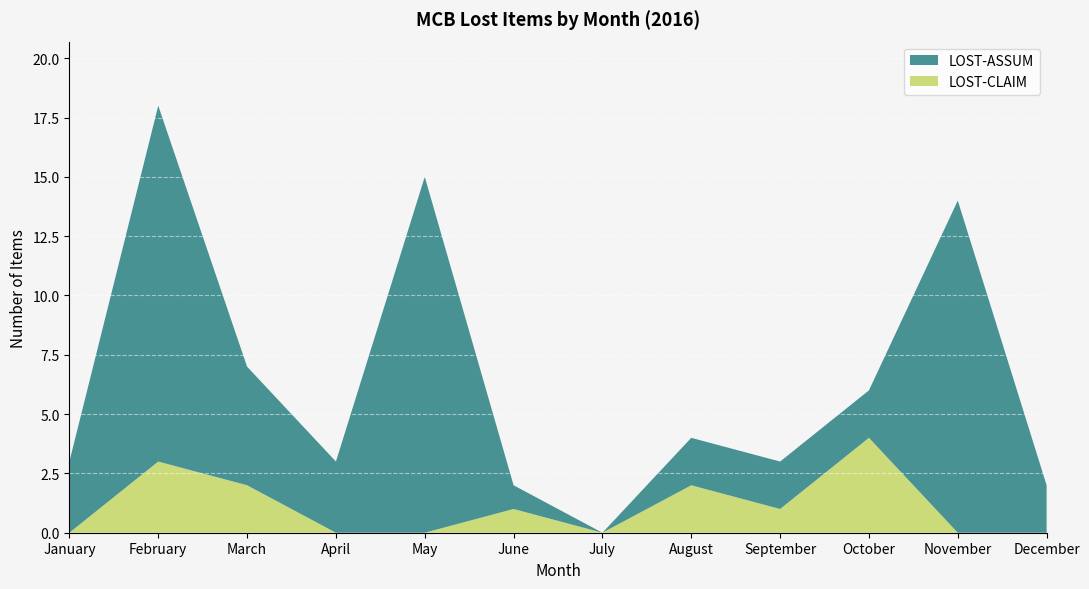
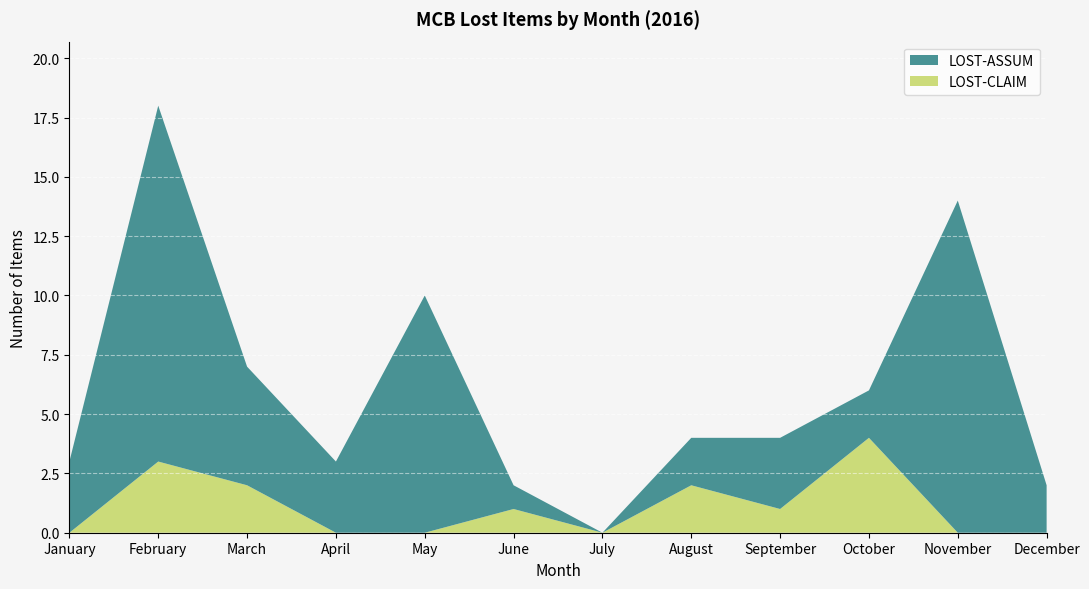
LOST-ASSUM, May: 15 -> 10
LOST-ASSUM, September: 2 -> 3
